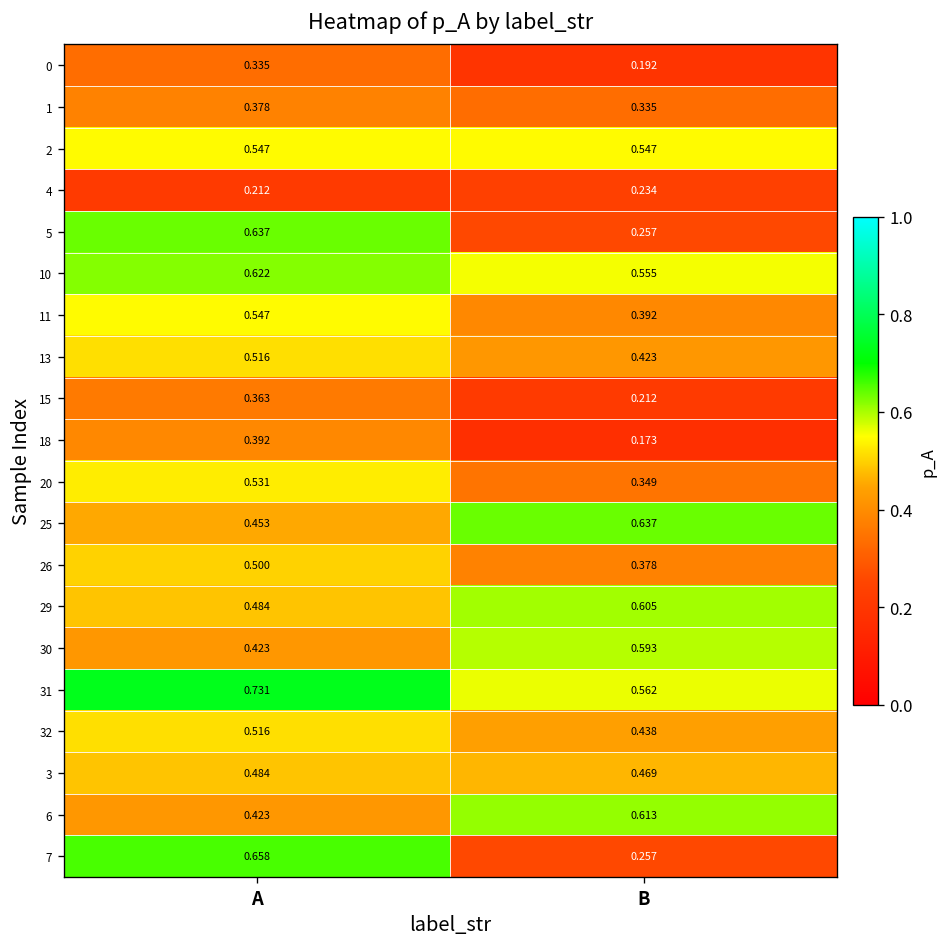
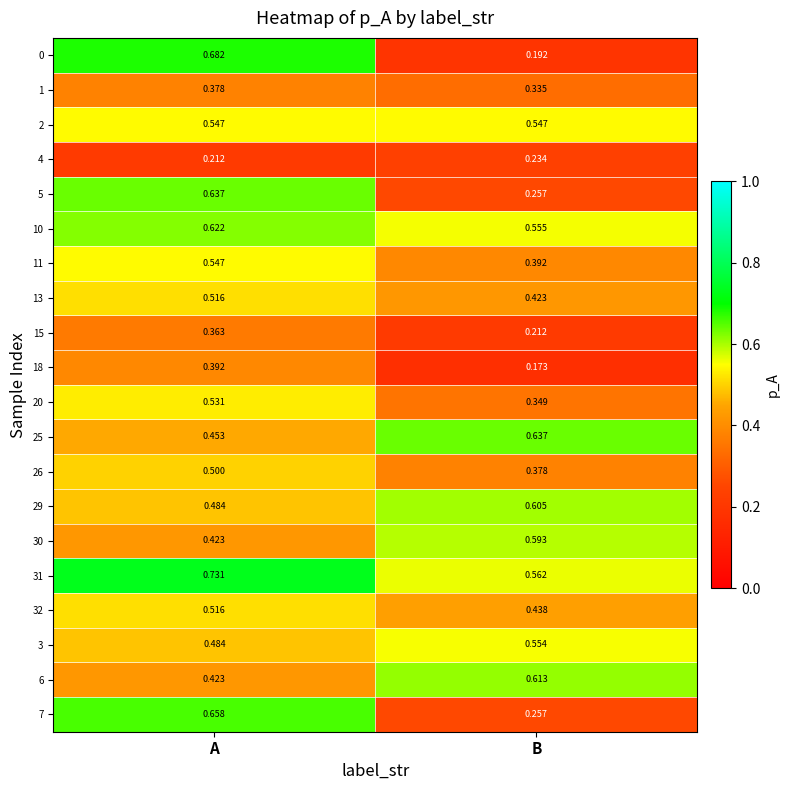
0, A: 0.335 -> 0.682
3, B: 0.469 -> 0.554
